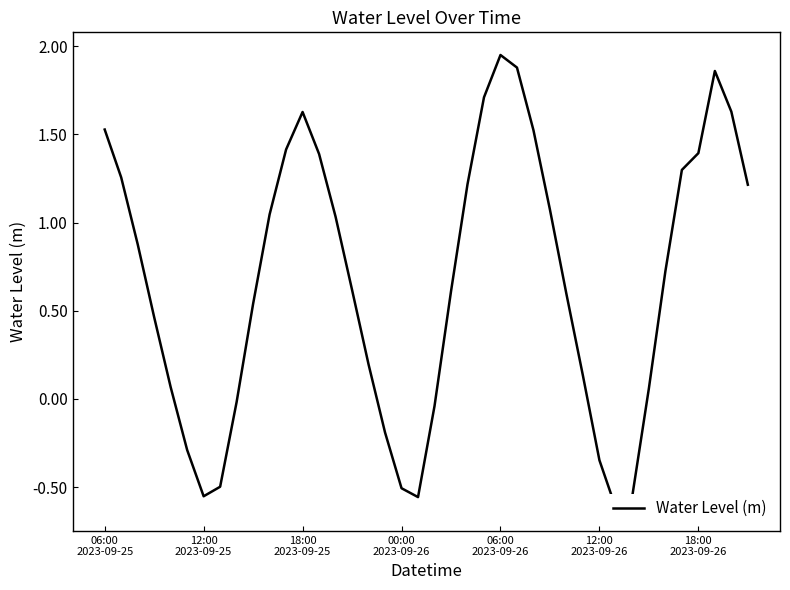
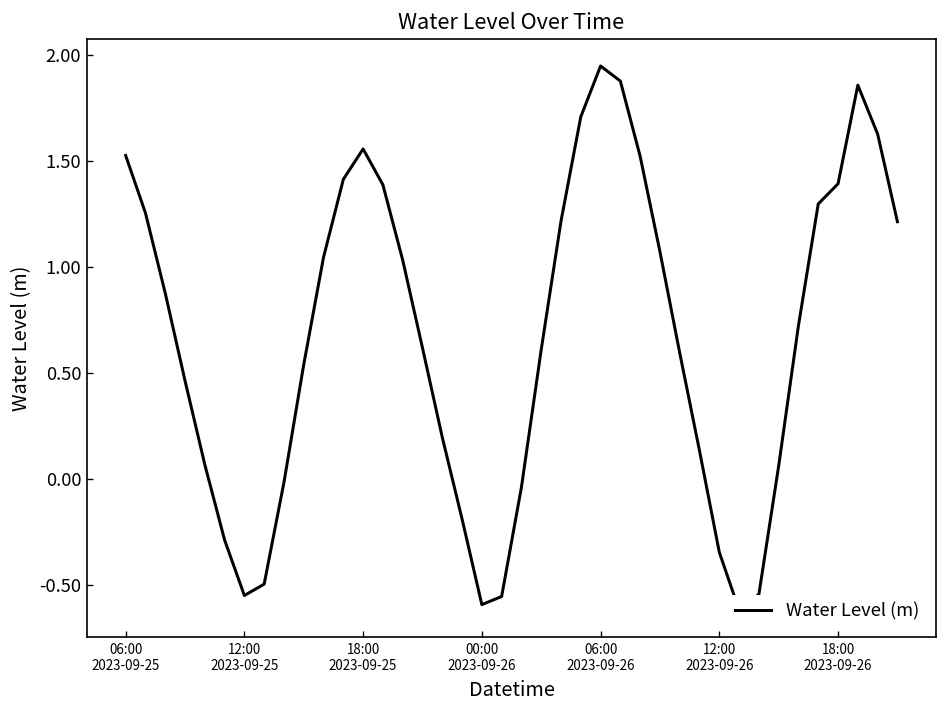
18:00 2023-09-25: 1.63 -> 1.56
00:00 2023-09-26: -0.51 -> -0.59
